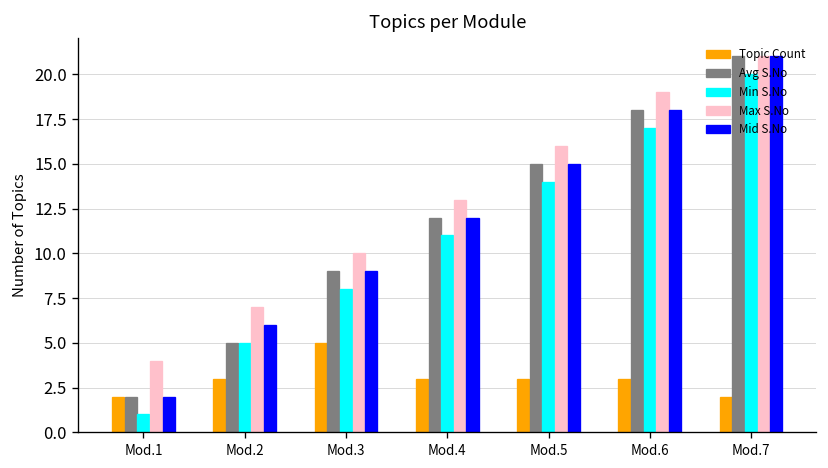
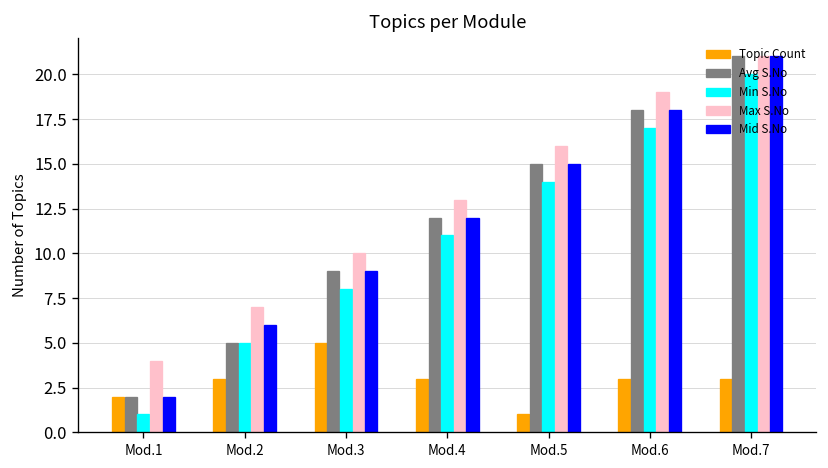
Topic Count, Mod.5: 3 -> 1
Topic Count, Mod.7: 2 -> 3
